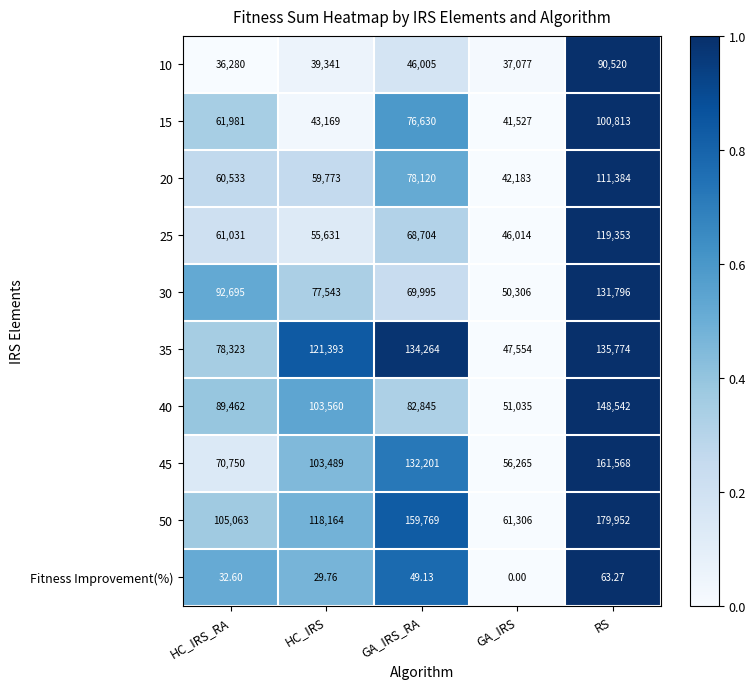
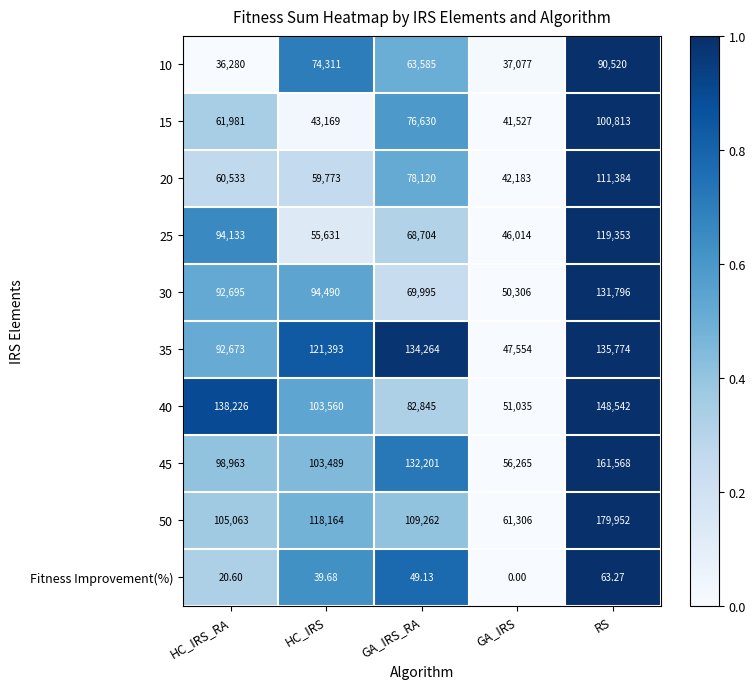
10, HC_IRS: 39,341 -> 74,311
10, GA_IRS_RA: 46,005 -> 63,585
25, HC_IRS_RA: 61,031 -> 94,133
30, HC_IRS: 77,543 -> 94,490
35, HC_IRS_RA: 78,323 -> 92,673
40, HC_IRS_RA: 89,462 -> 138,226
45, HC_IRS_RA: 70,750 -> 98,963
50, GA_IRS_RA: 159,769 -> 109,262
Fitness Improvement(%), HC_IRS_RA: 32.60 -> 20.60
Fitness Improvement(%), HC_IRS: 29.76 -> 39.68
